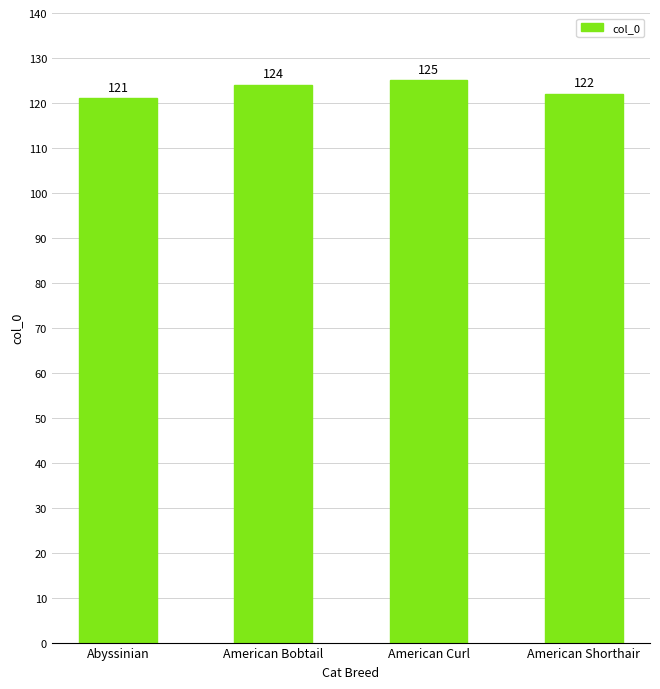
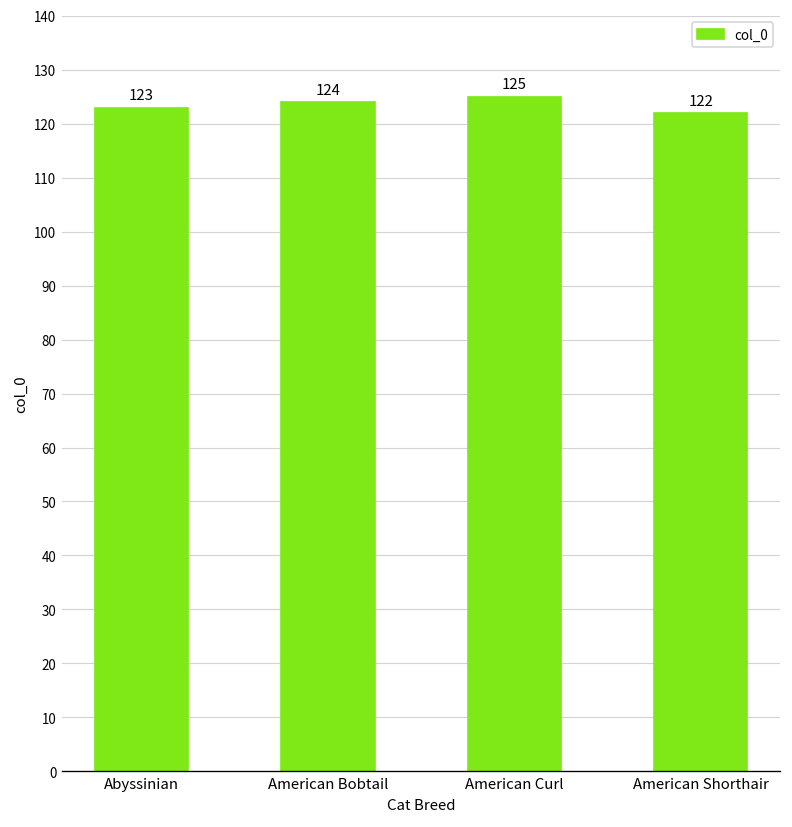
Abyssinian: 121 -> 123
